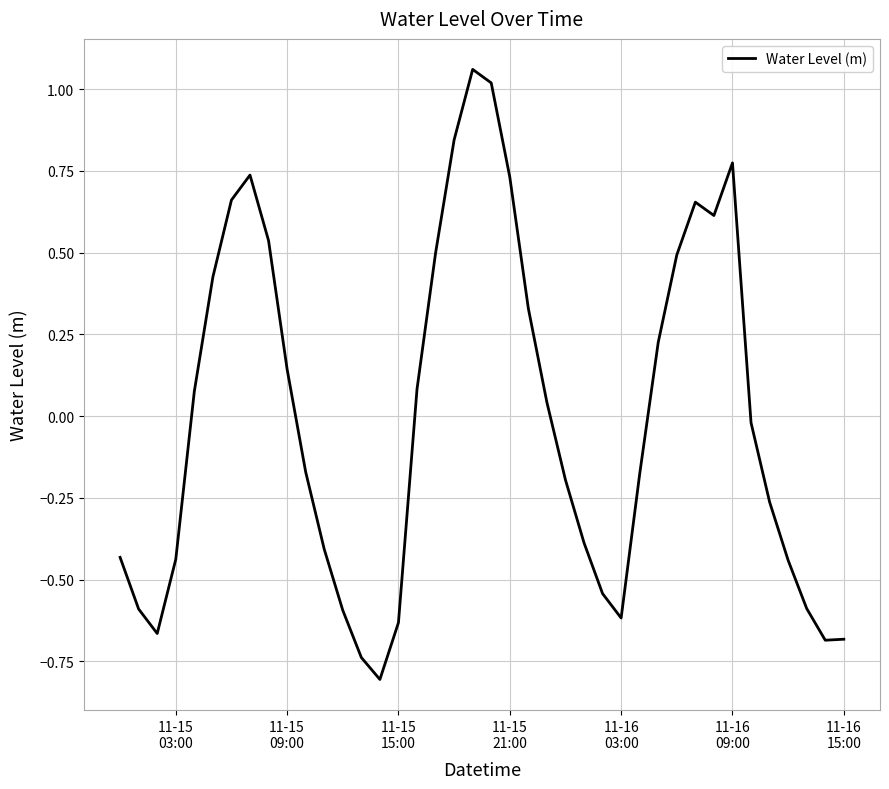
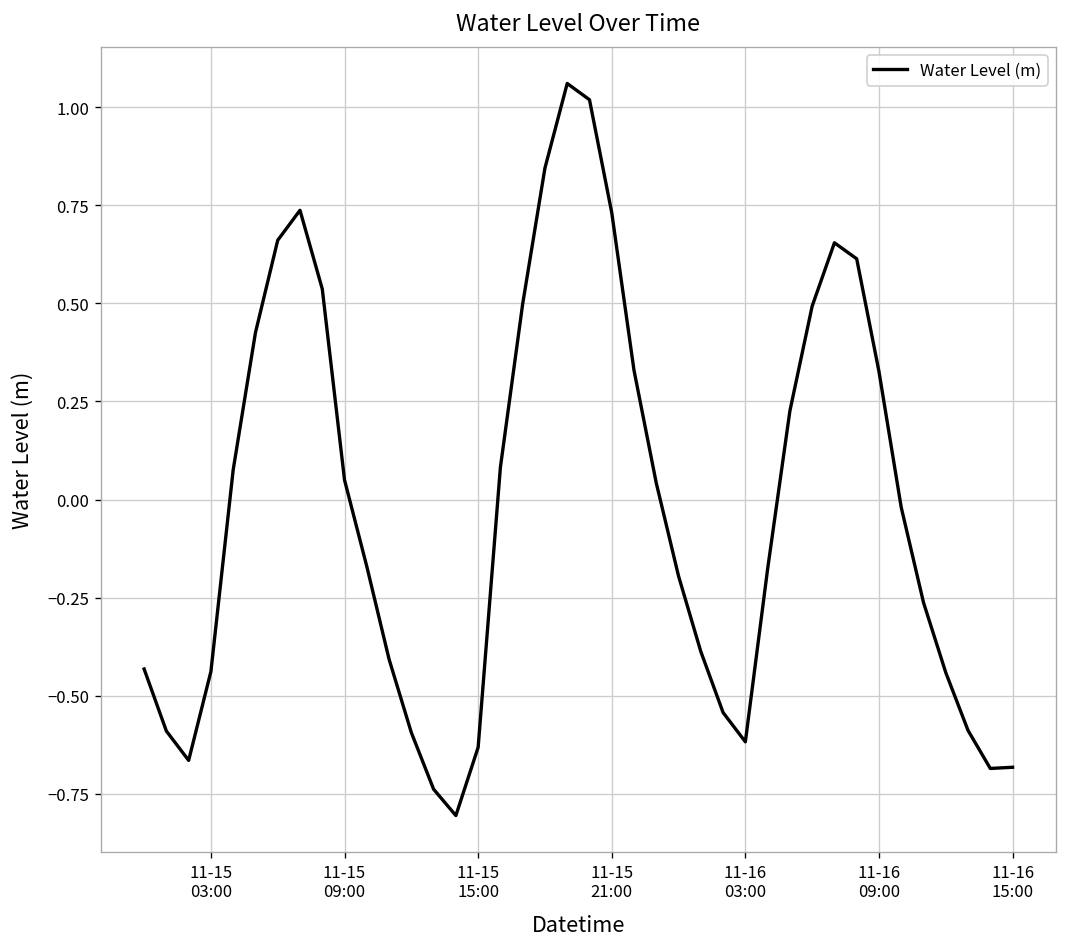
11-15 09:00: 0.14 -> 0.05
11-16 09:00: 0.77 -> 0.33
